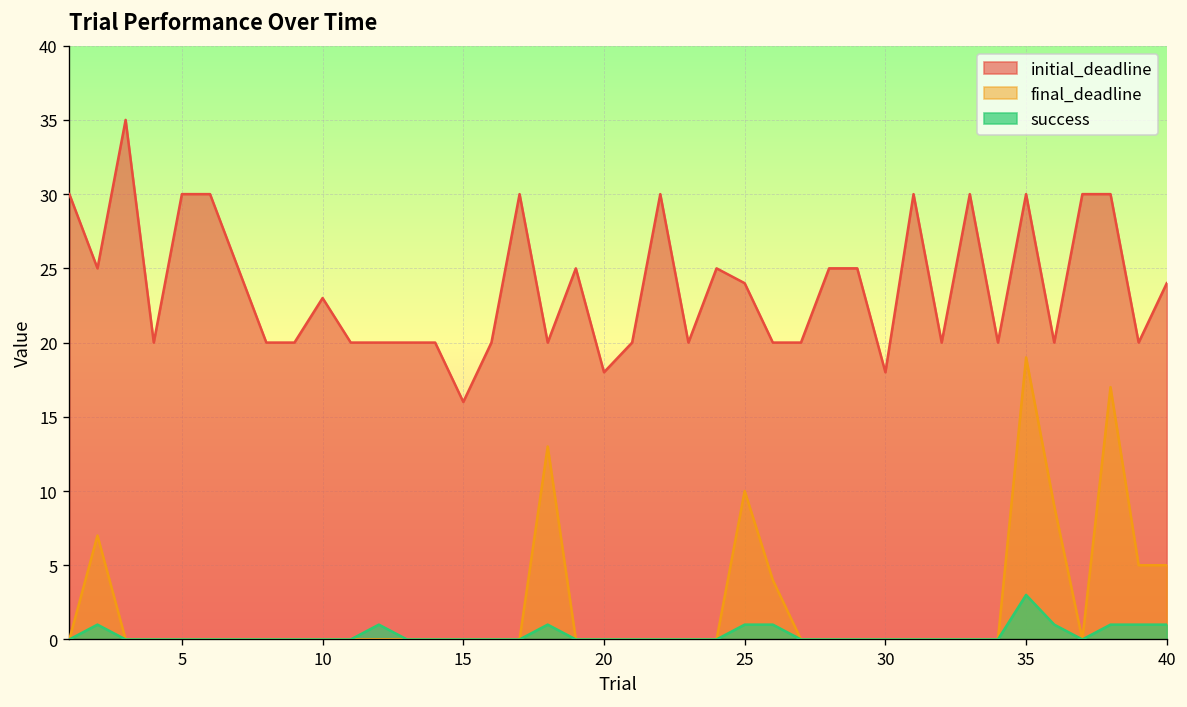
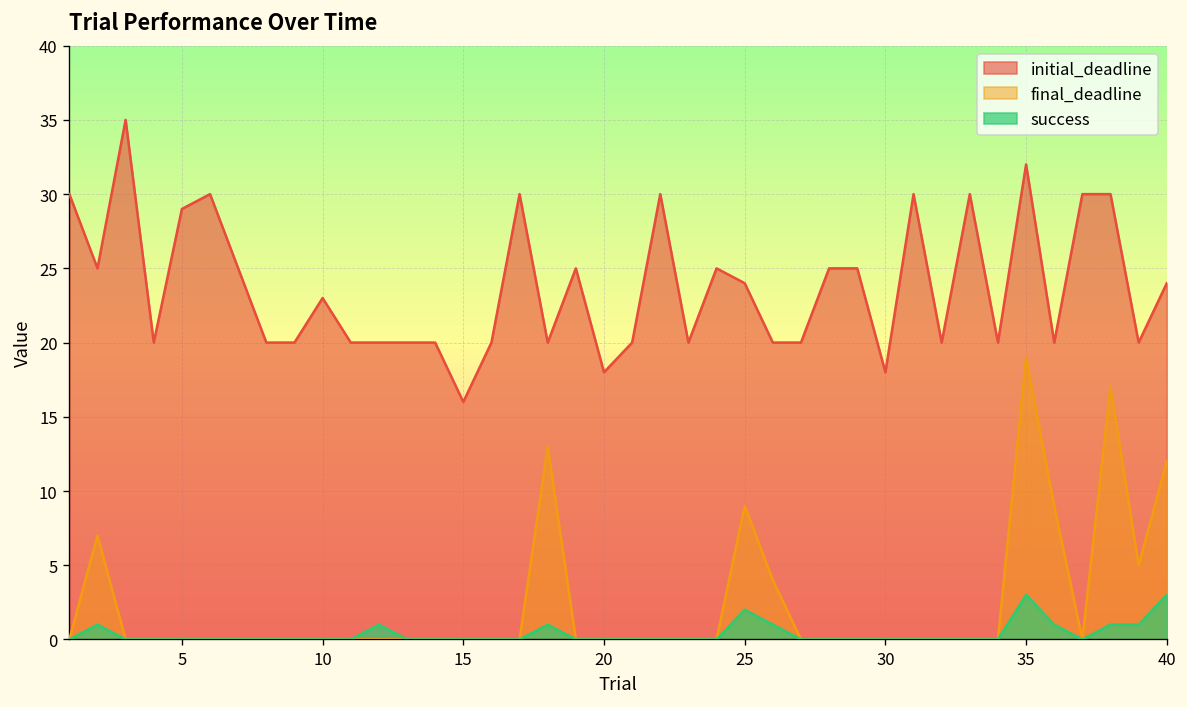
initial_deadline, 5: 30 -> 29
final_deadline, 25: 10 -> 9
success, 25: 1 -> 2
initial_deadline, 35: 30 -> 32
final_deadline, 40: 5 -> 12
success, 40: 1 -> 3
